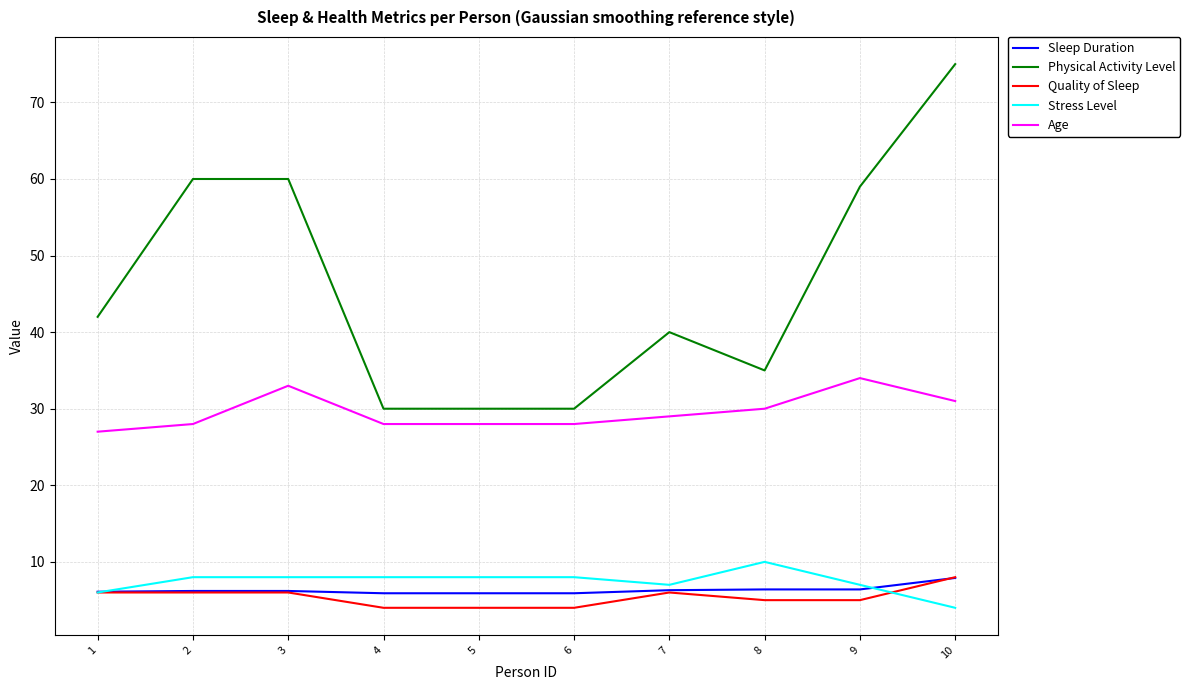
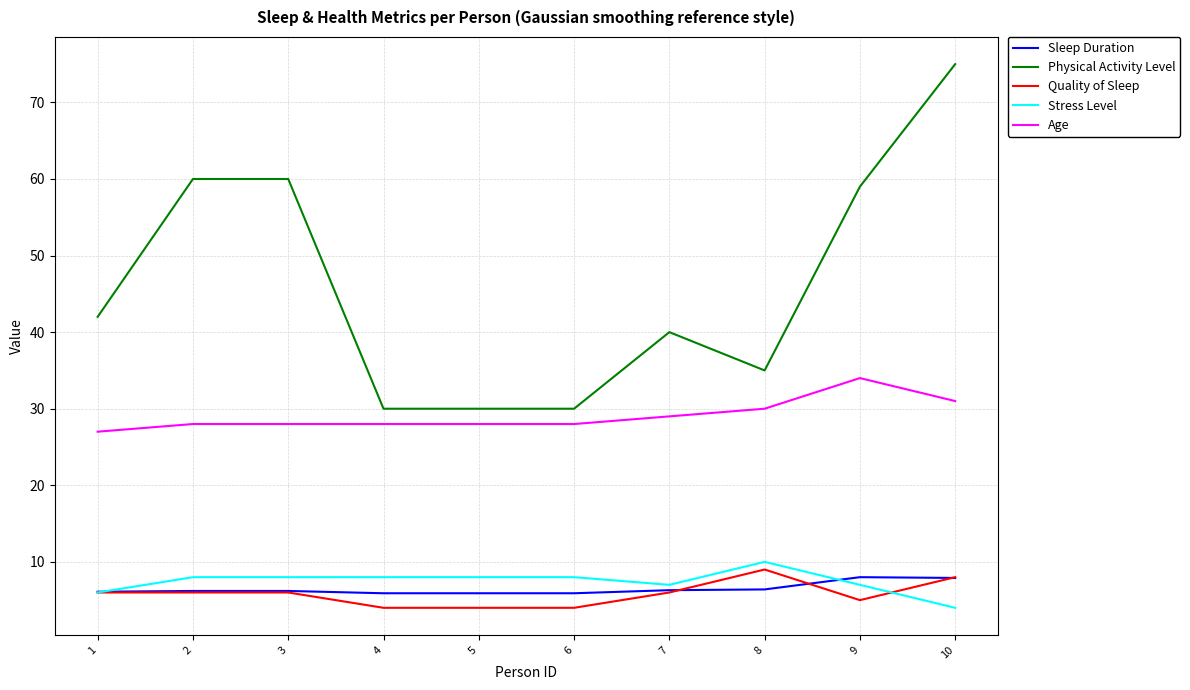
Age, 3: 33 -> 28
Quality of Sleep, 8: 5 -> 9
Sleep Duration, 9: 6 -> 8
